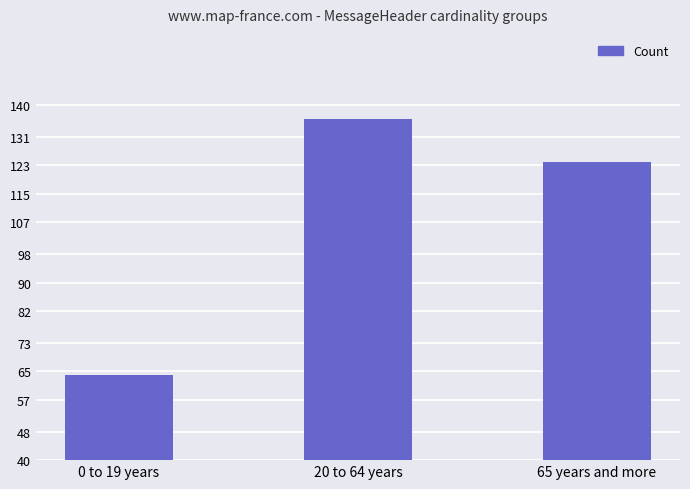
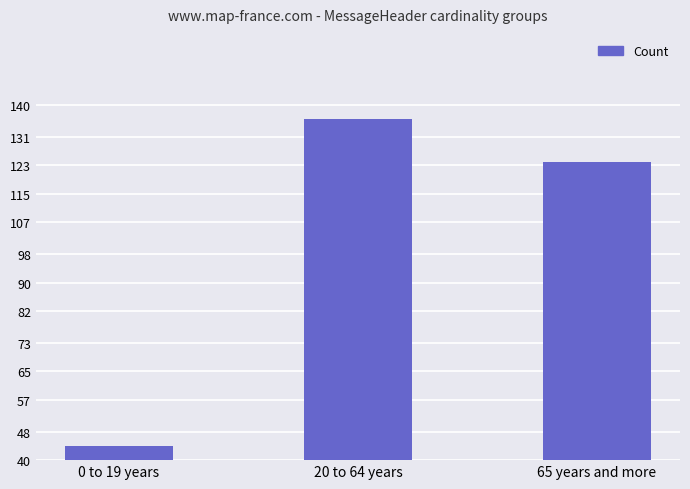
0 to 19 years: 64 -> 44
